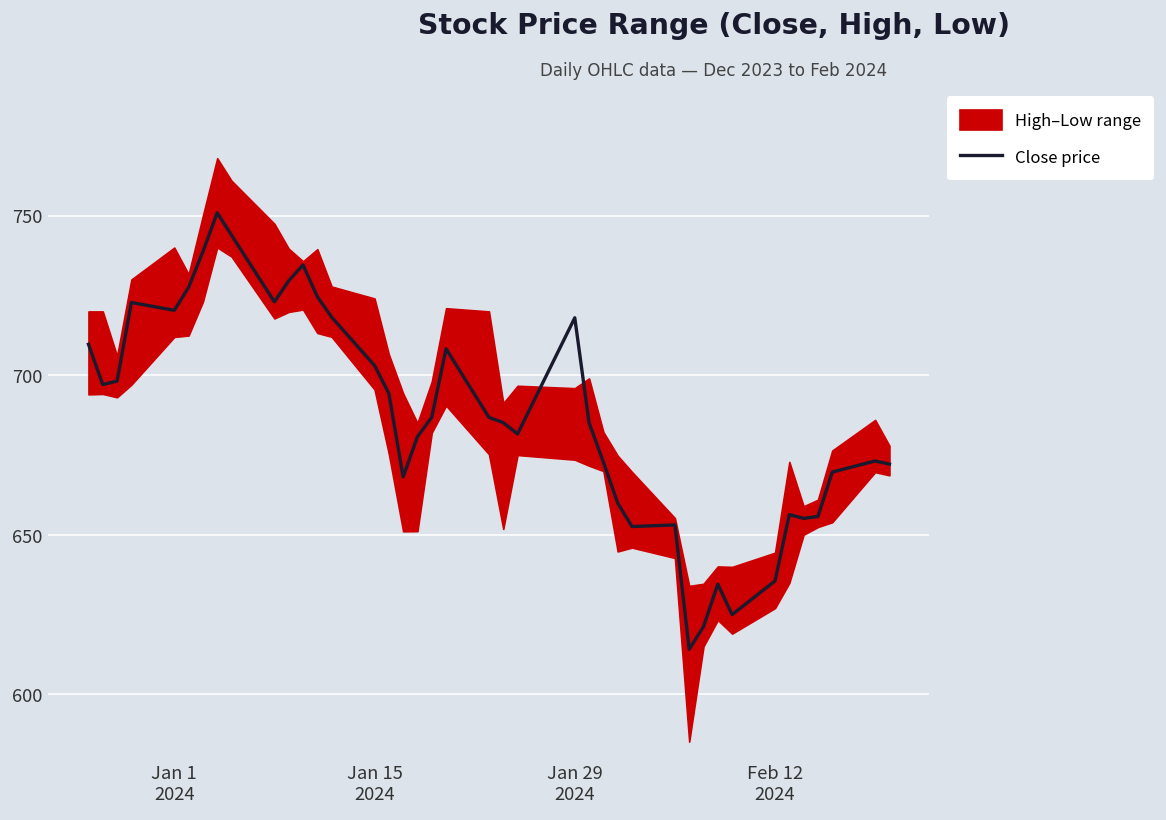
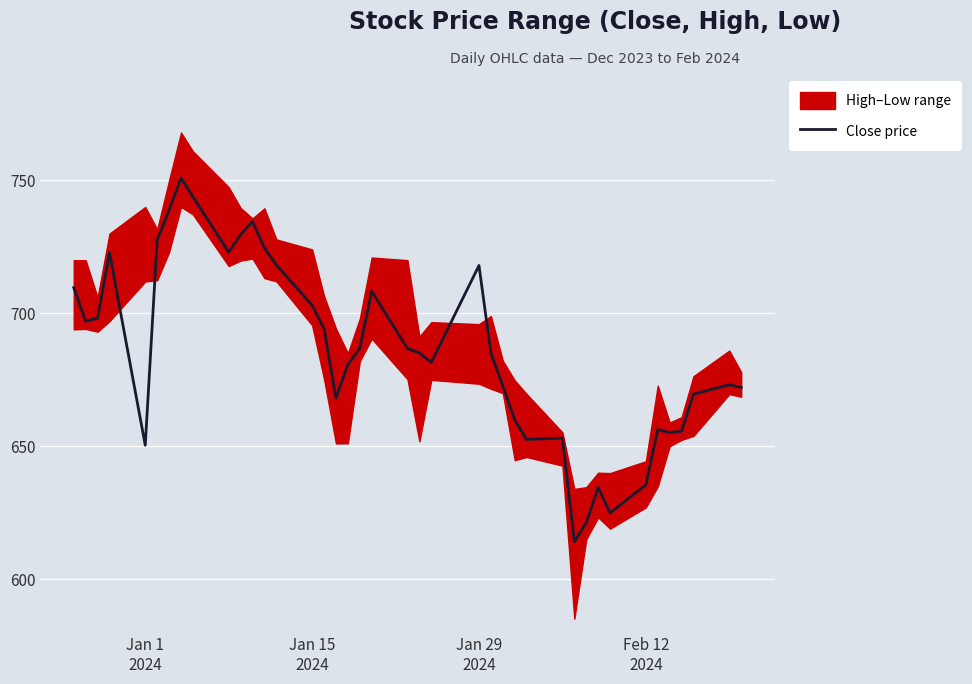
Close price, Jan 1 2024: 720 -> 650
